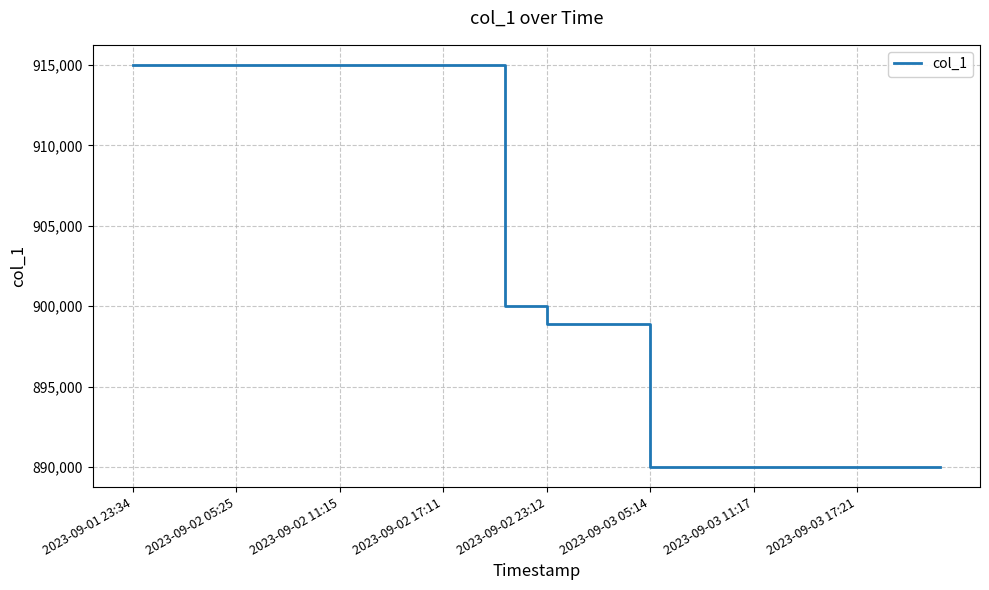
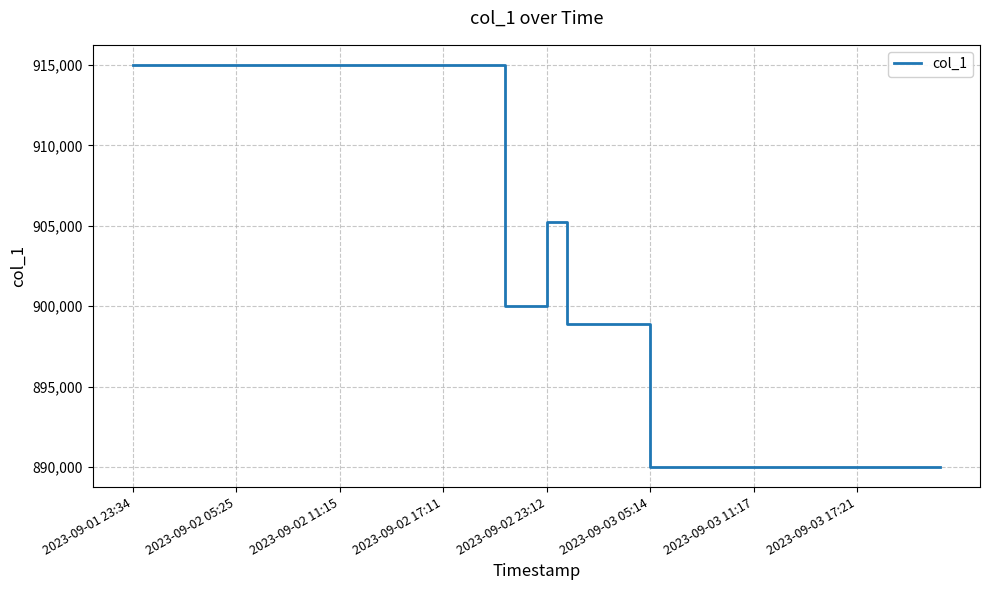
2023-09-02 23:12: 898,900 -> 905,200
